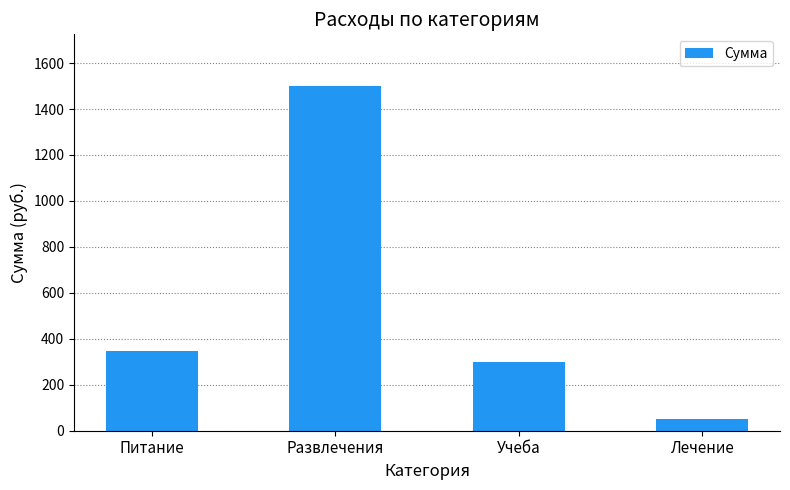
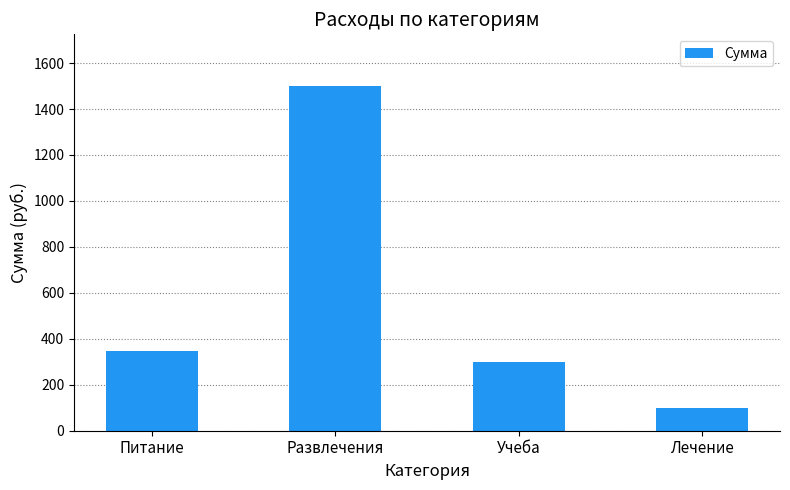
Лечение: 50 -> 100
